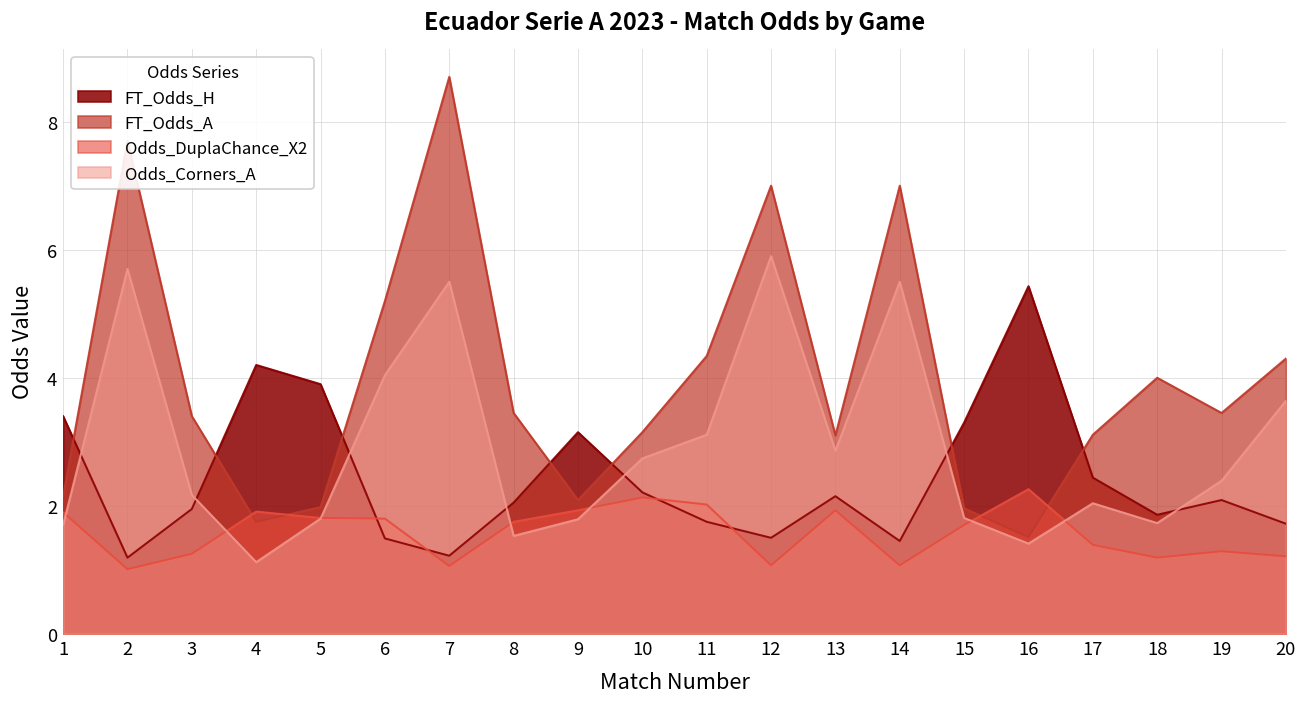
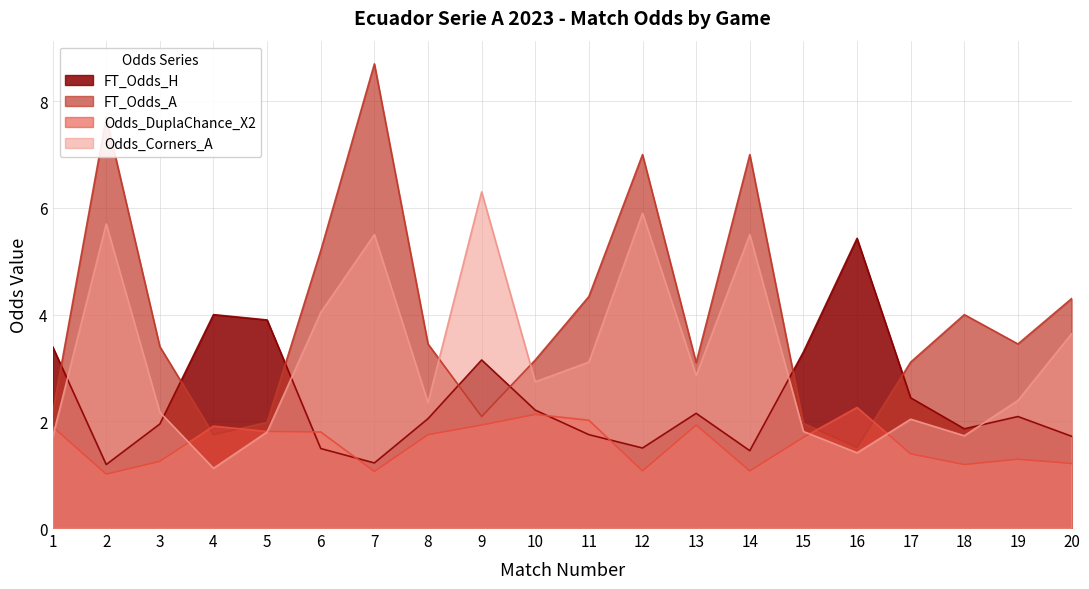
FT_Odds_H, 4: 4.2 -> 4.0
Odds_Corners_A, 8: 1.5 -> 2.4
Odds_Corners_A, 9: 1.8 -> 6.3
